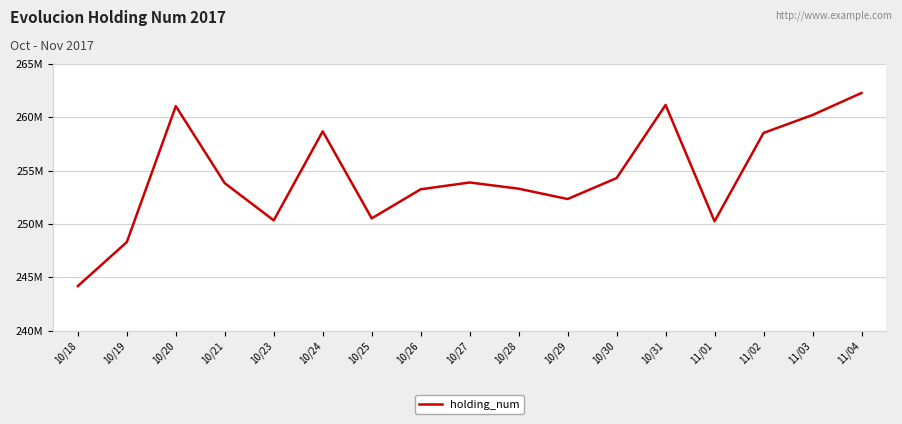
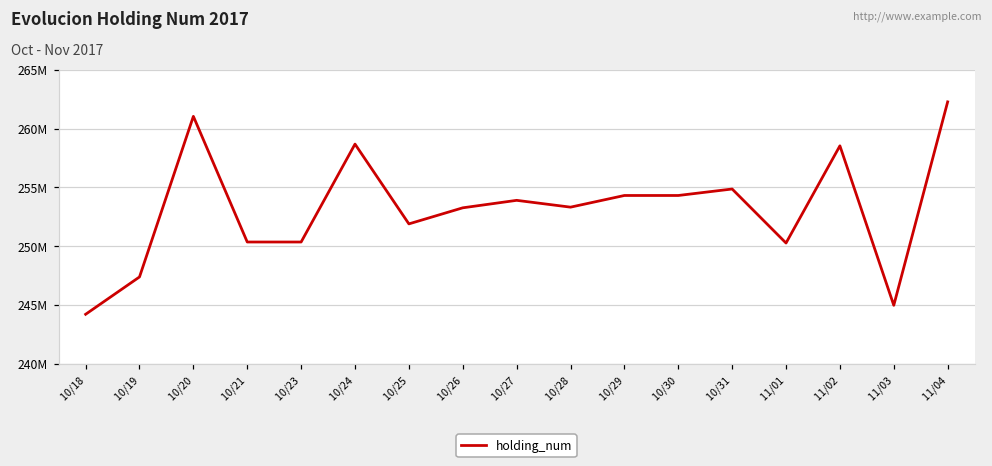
10/19: 248300000 -> 247400000
10/21: 253800000 -> 250400000
10/25: 250500000 -> 251900000
10/29: 252400000 -> 254300000
10/31: 261200000 -> 254900000
11/03: 260200000 -> 245000000
